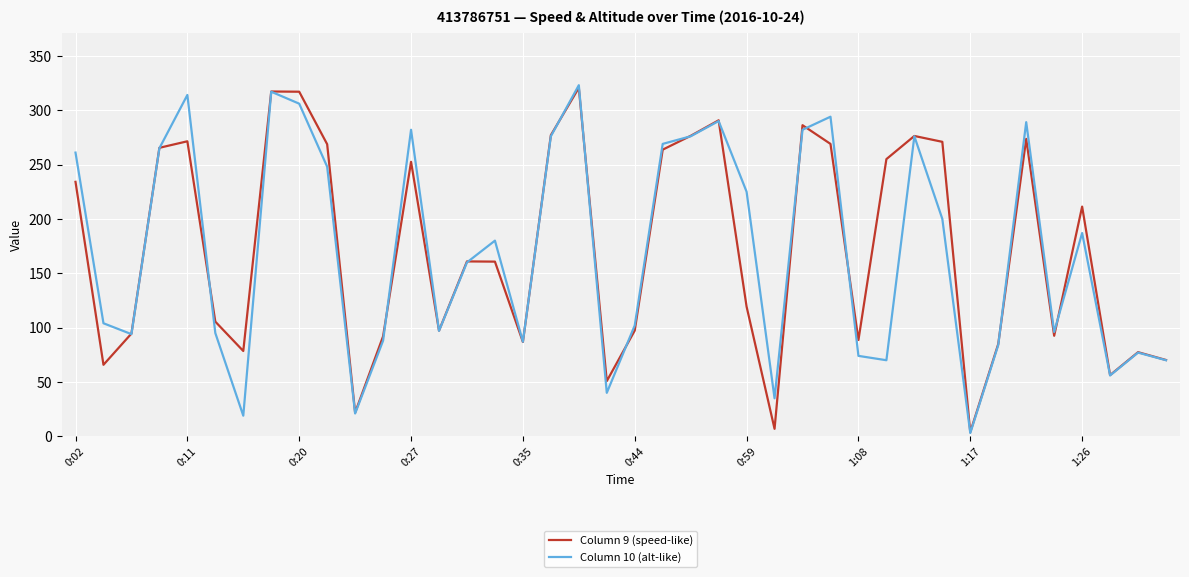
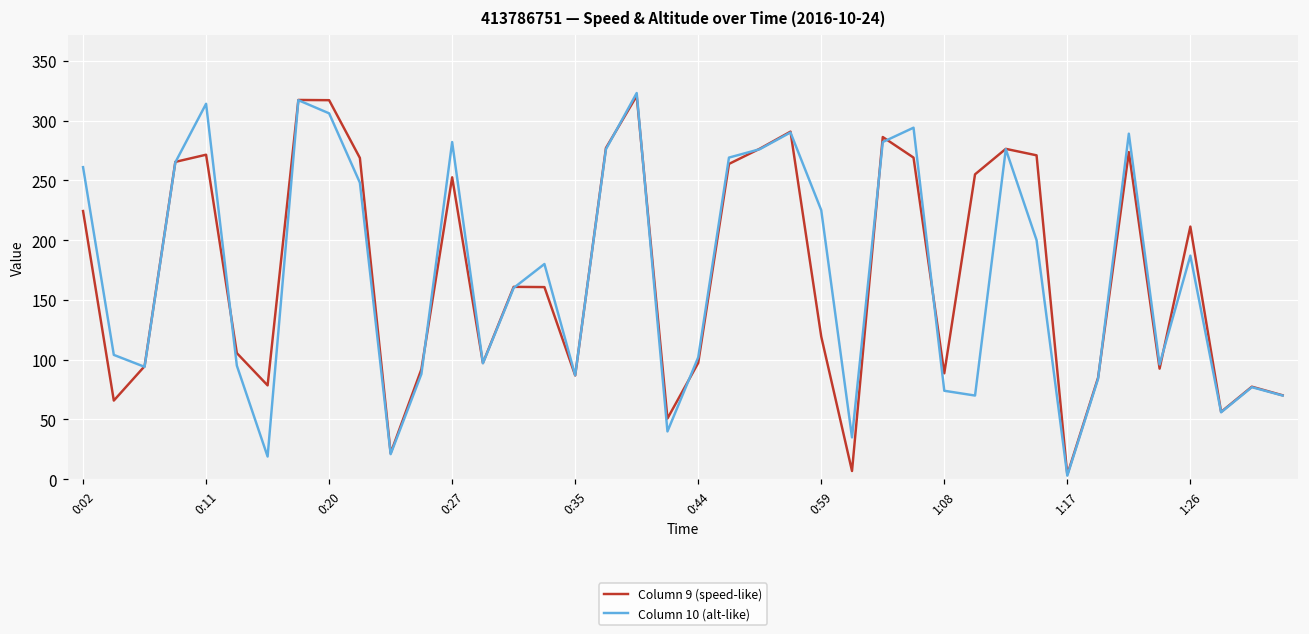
Column 9 (speed-like), 0:02: 234 -> 224
